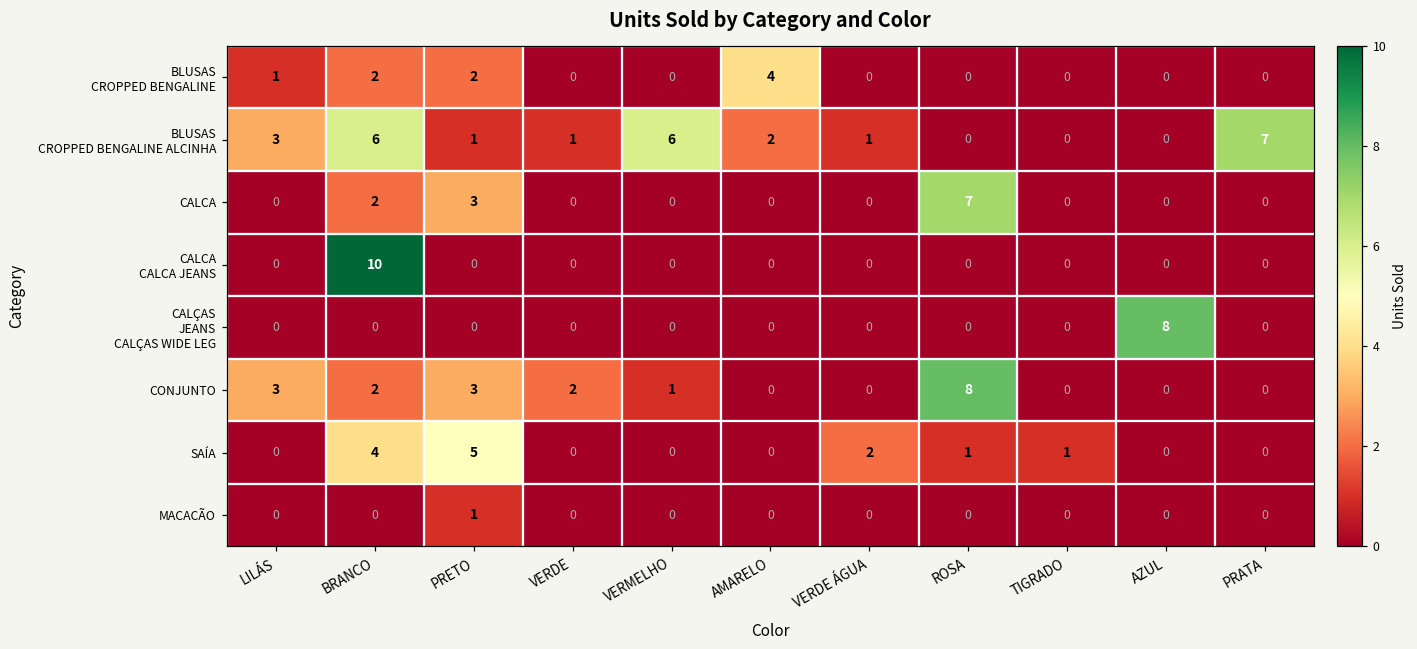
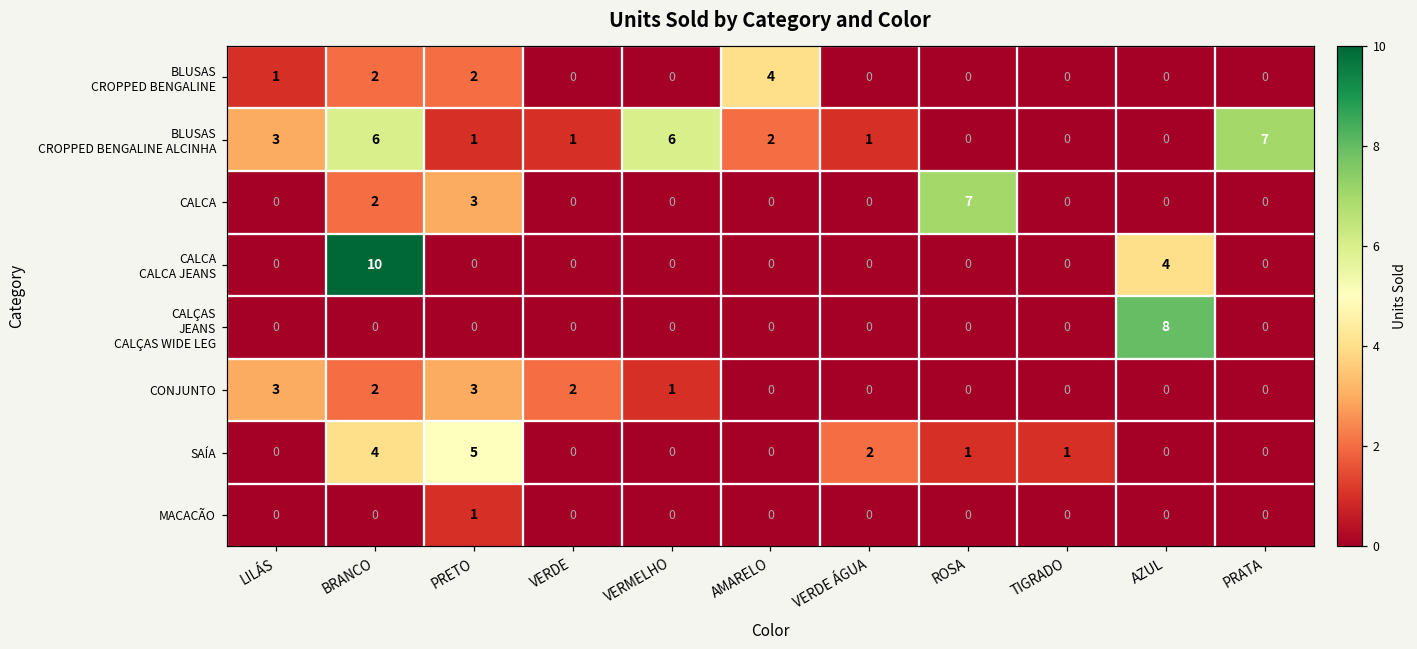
CALCA CALCA JEANS, AZUL: 0 -> 4
CONJUNTO, ROSA: 8 -> 0
